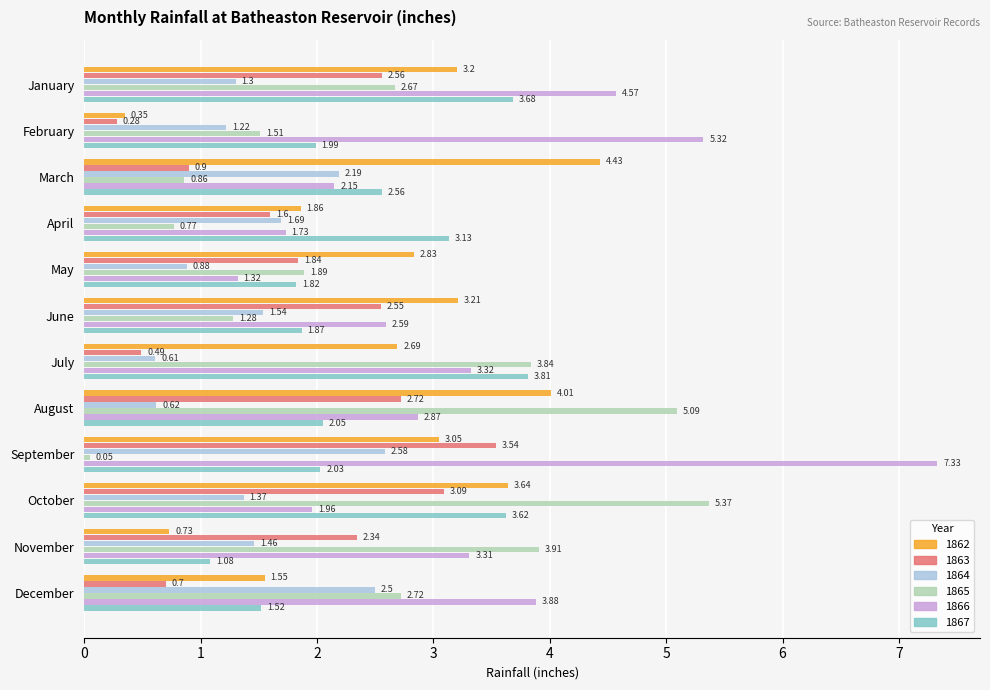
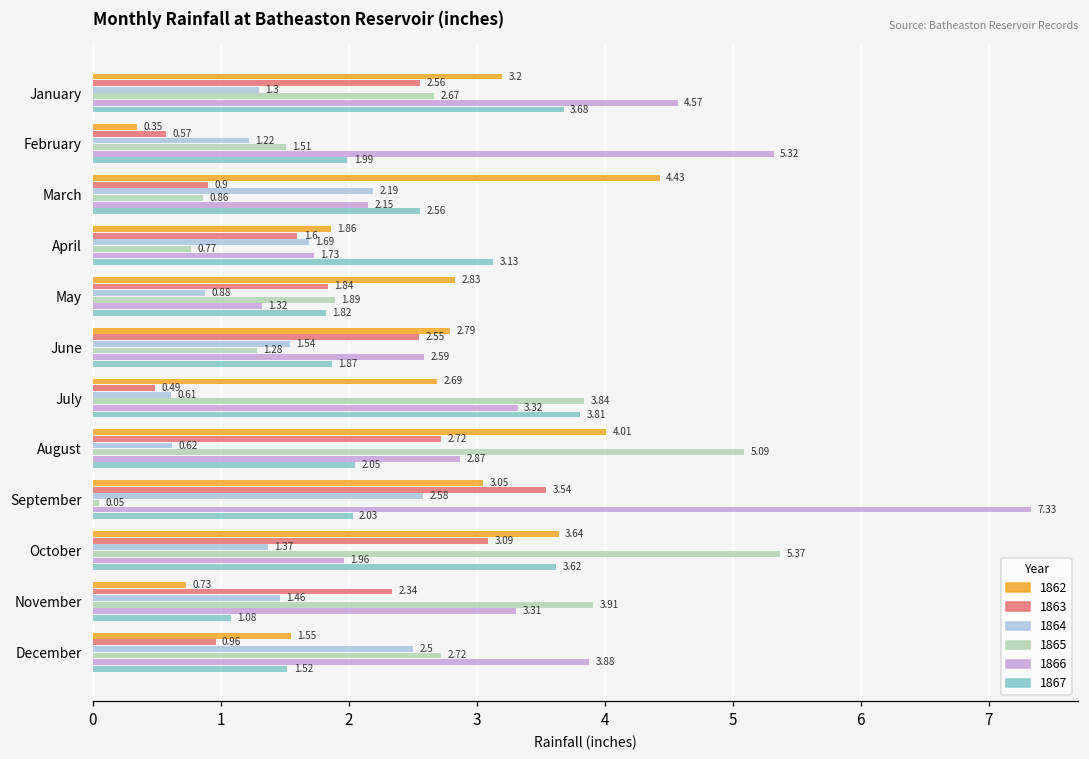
1863, February: 0.28 -> 0.57
1862, June: 3.21 -> 2.79
1863, December: 0.7 -> 0.96
